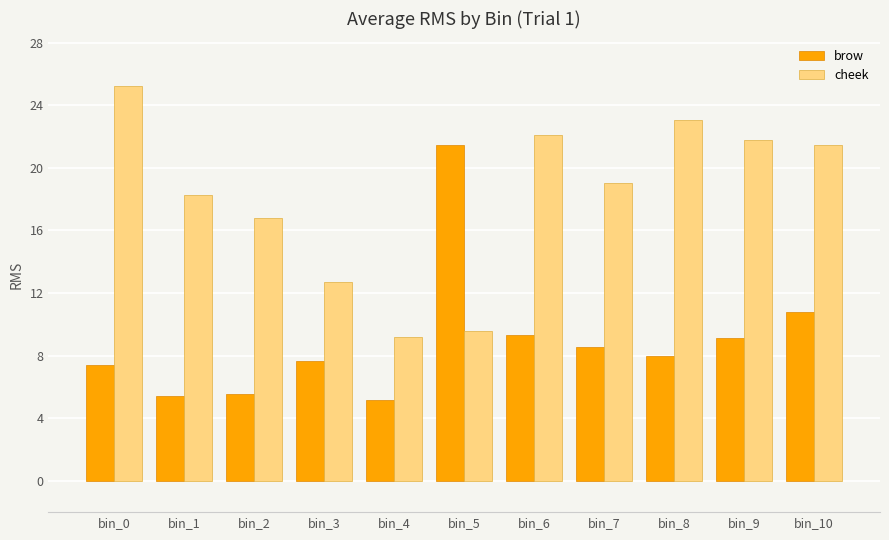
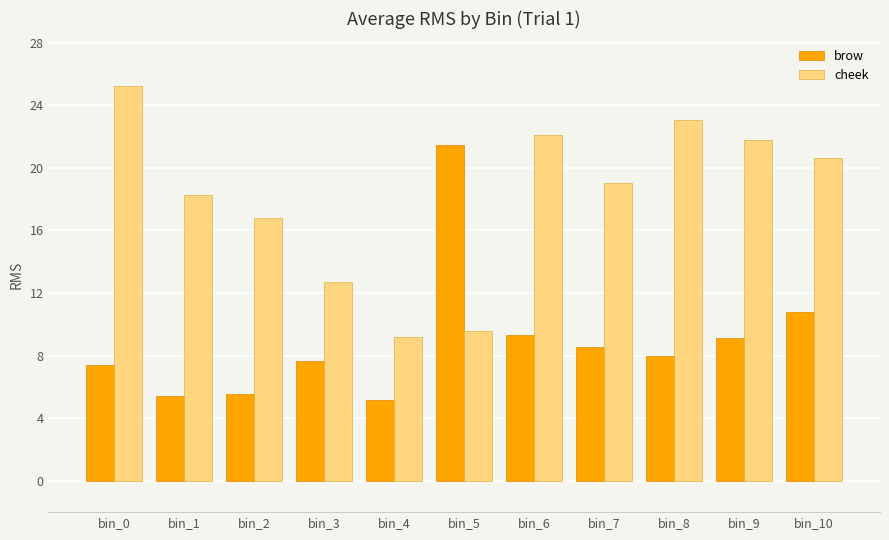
cheek, bin_10: 21.4 -> 20.6
